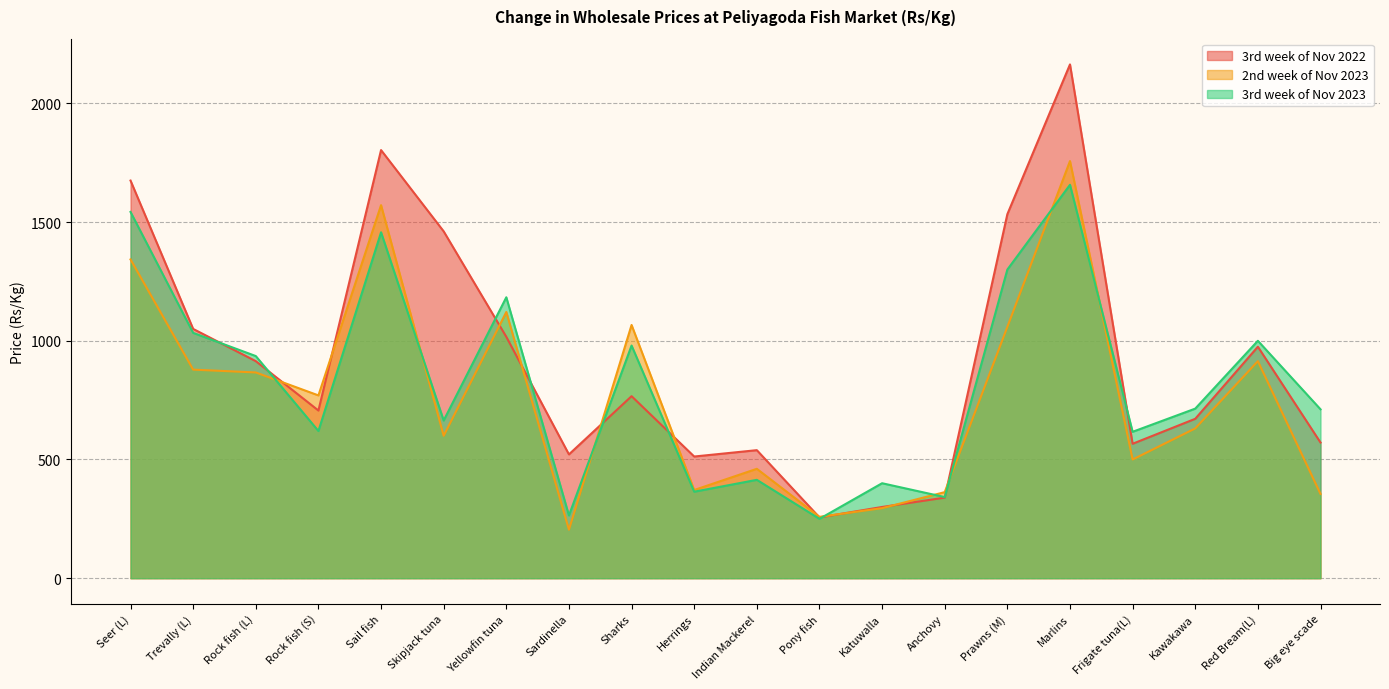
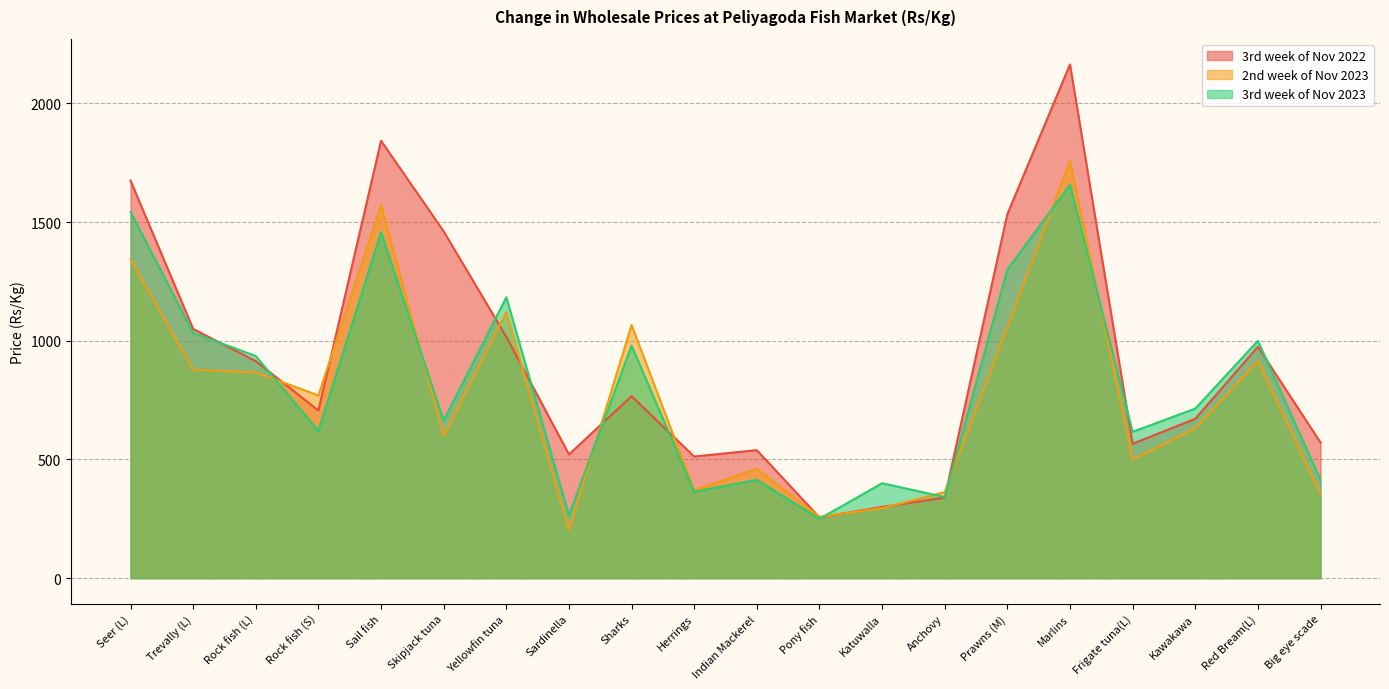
3rd week of Nov 2022, Sail fish: 1800 -> 1840
3rd week of Nov 2023, Big eye scade: 710 -> 410
